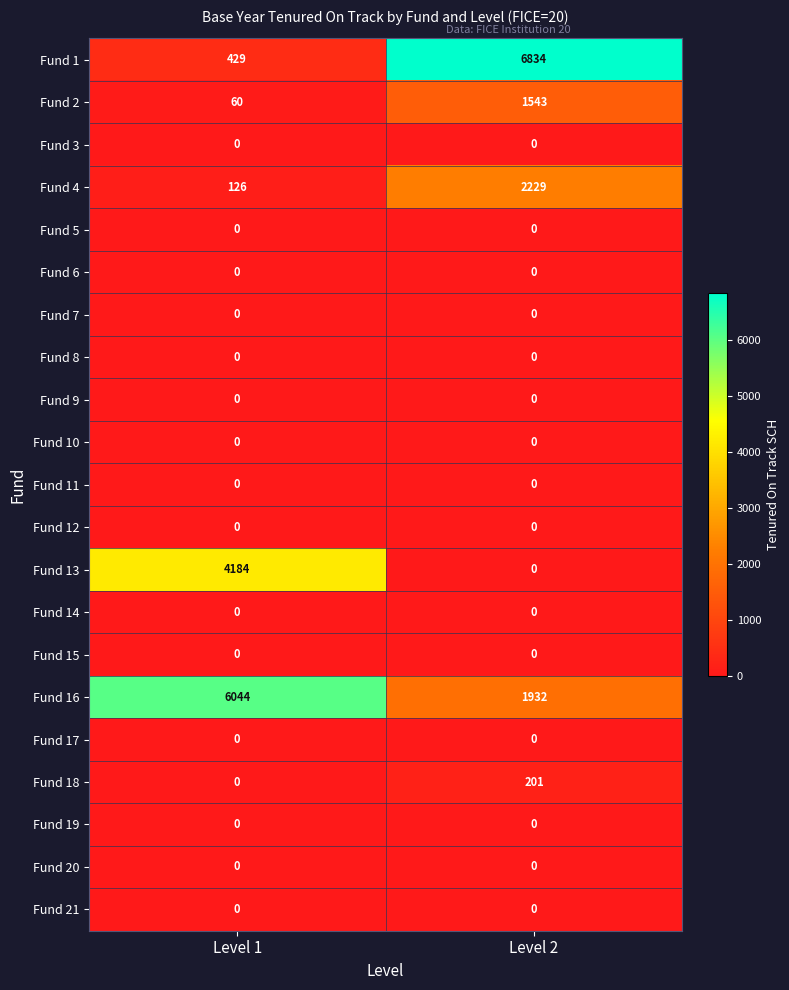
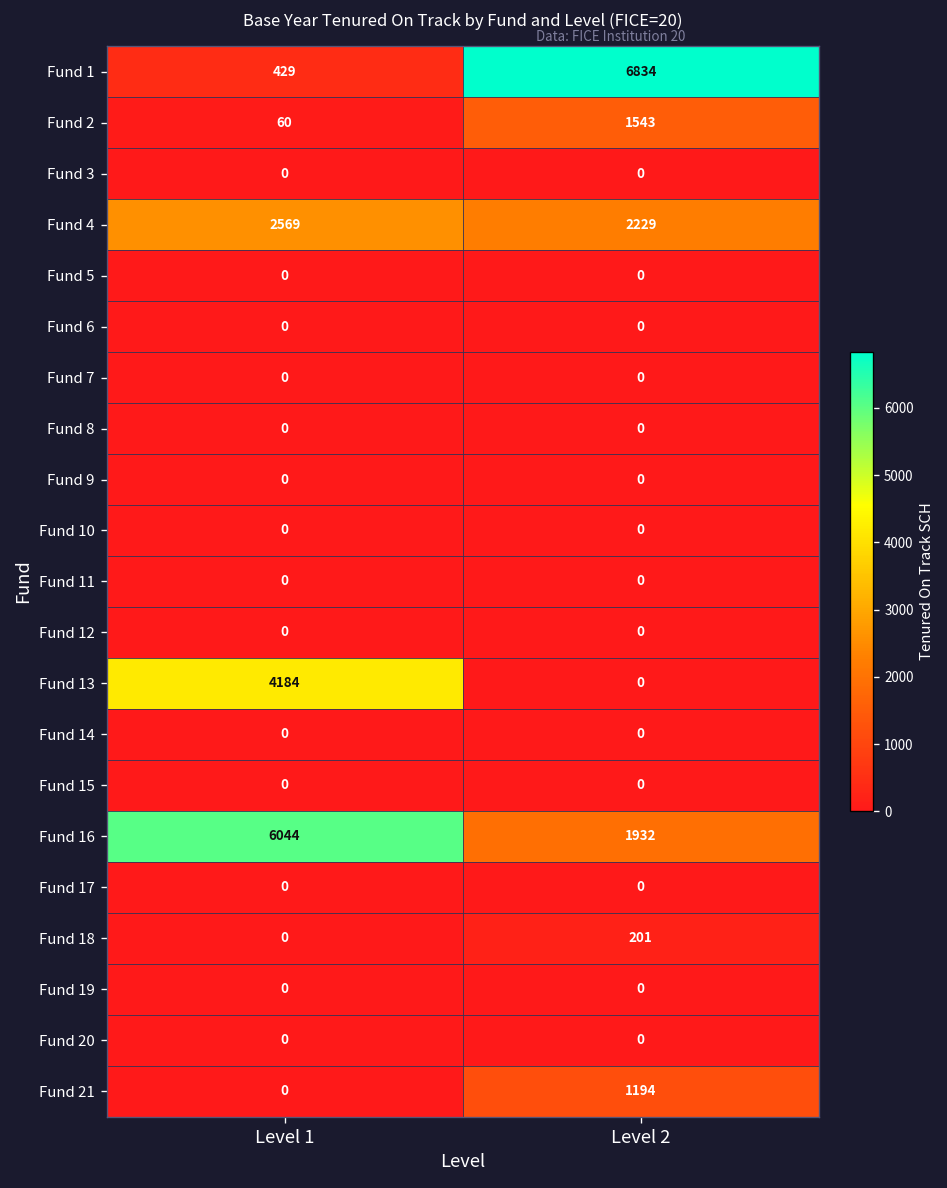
Fund 4, Level 1: 126 -> 2569
Fund 21, Level 2: 0 -> 1194
